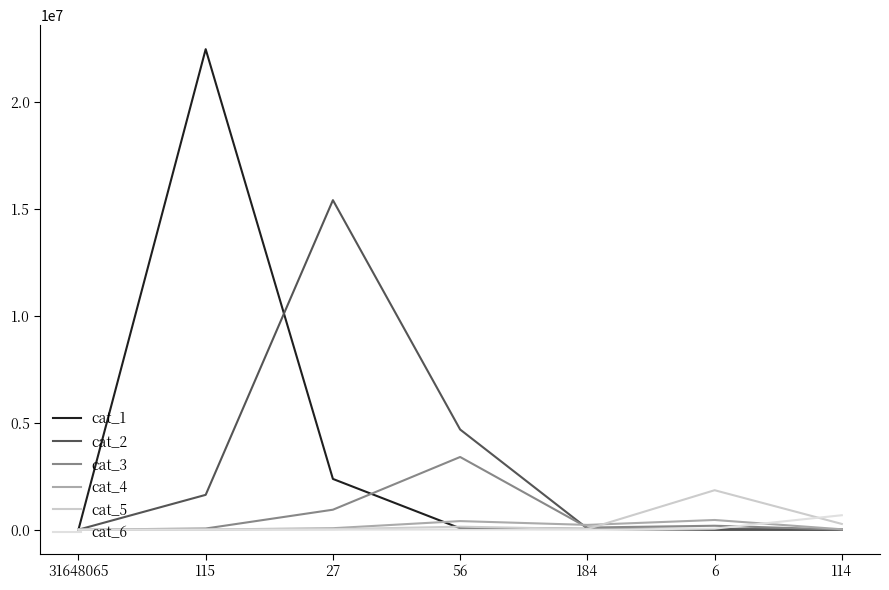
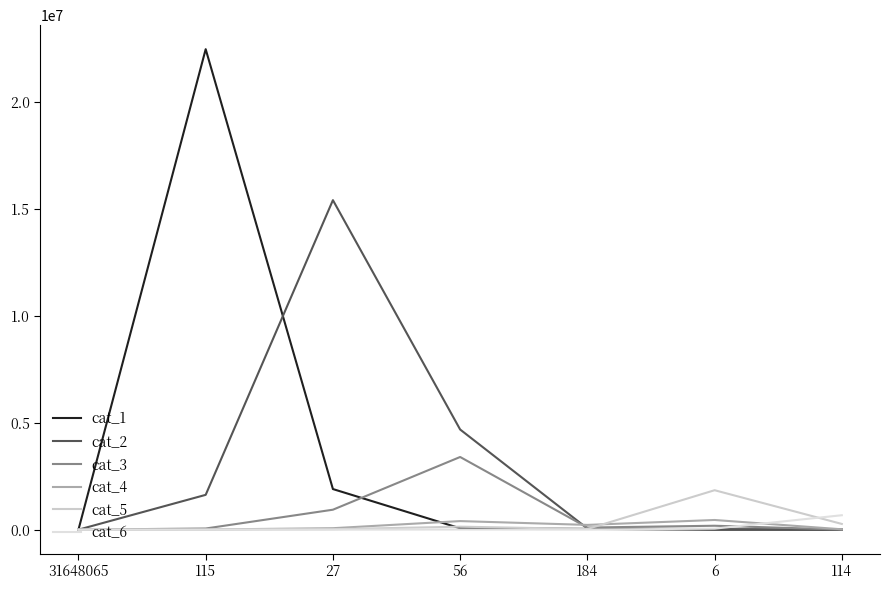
cat_1, 27: 2400000 -> 1900000
